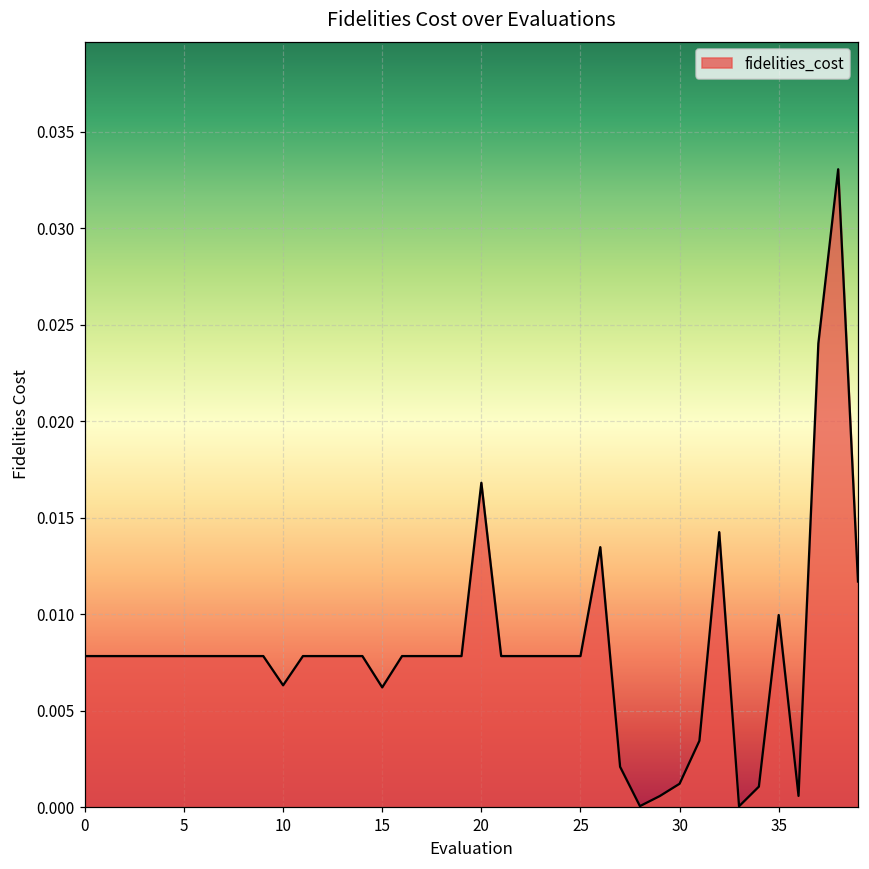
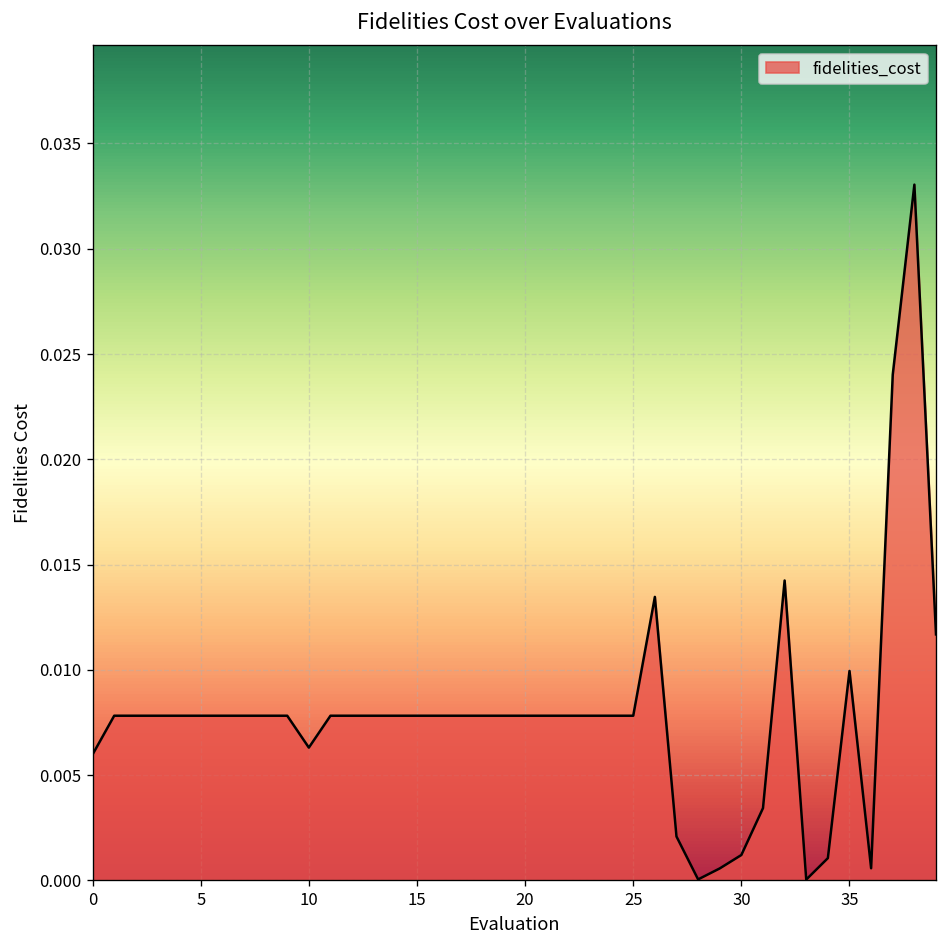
0: 0.0078 -> 0.0060
15: 0.0062 -> 0.0078
20: 0.0168 -> 0.0078
